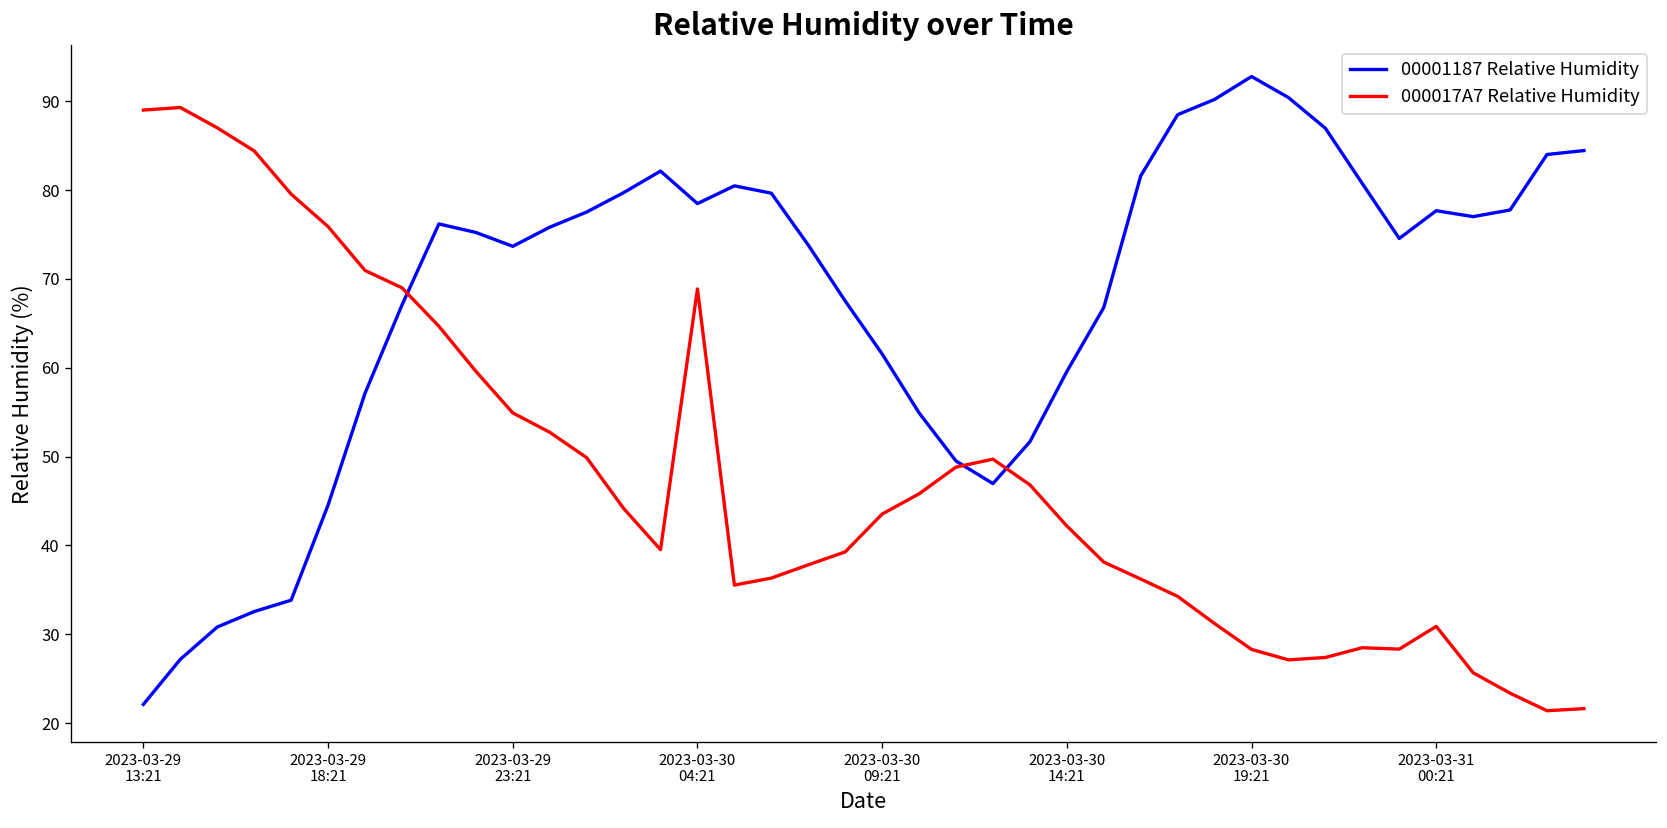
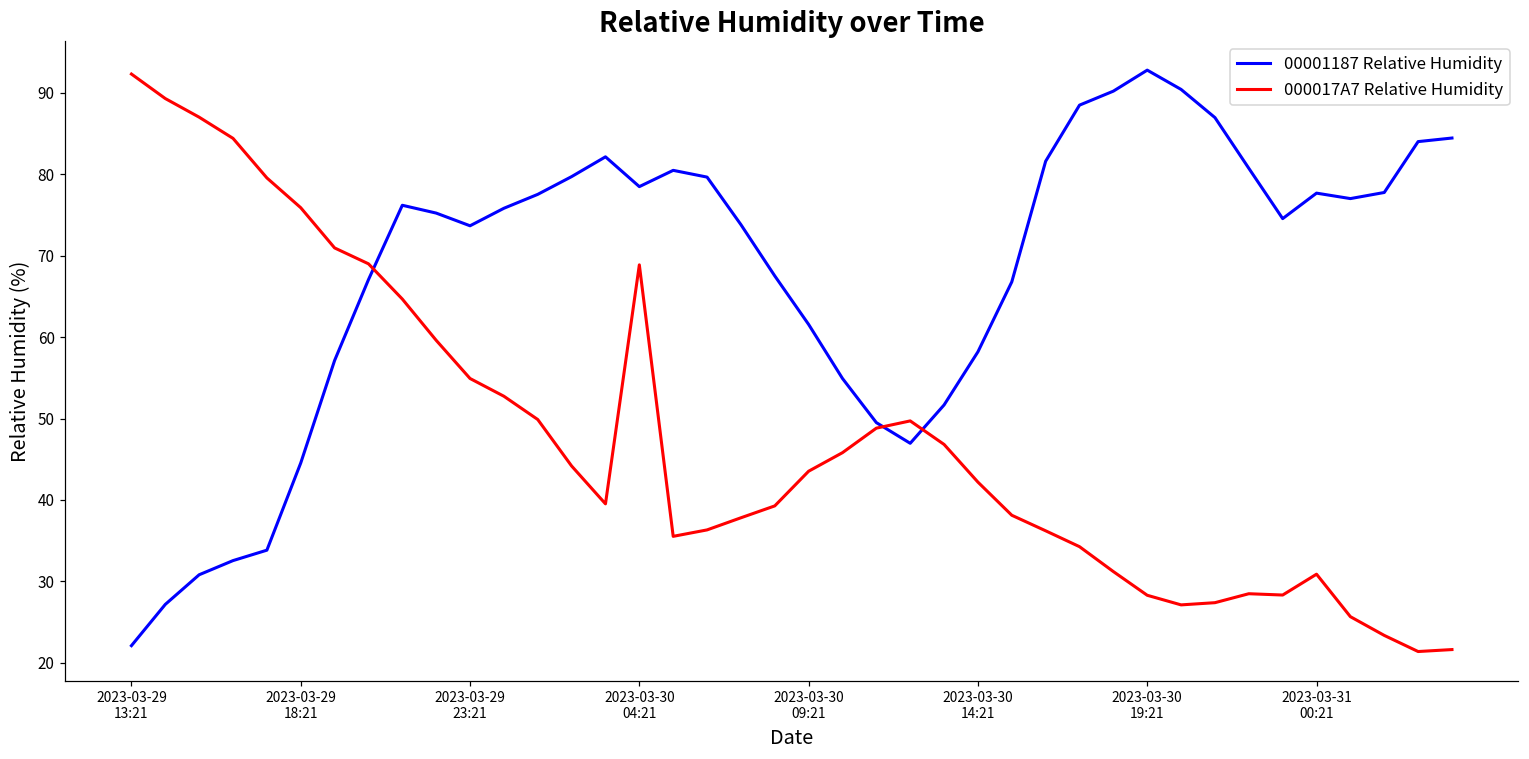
000017A7 Relative Humidity, 2023-03-29 13:21: 89 -> 92
00001187 Relative Humidity, 2023-03-30 14:21: 60 -> 58
